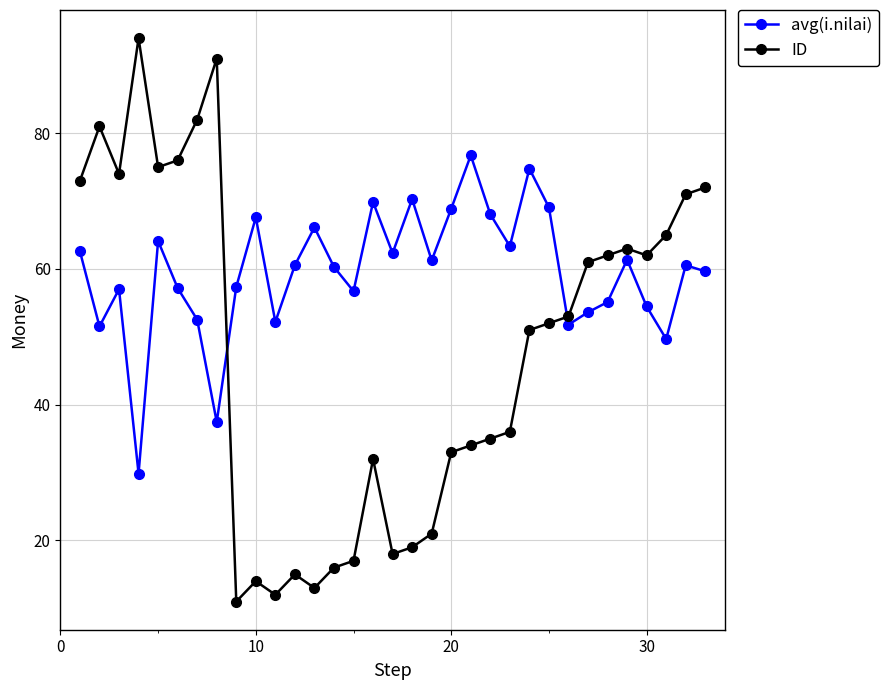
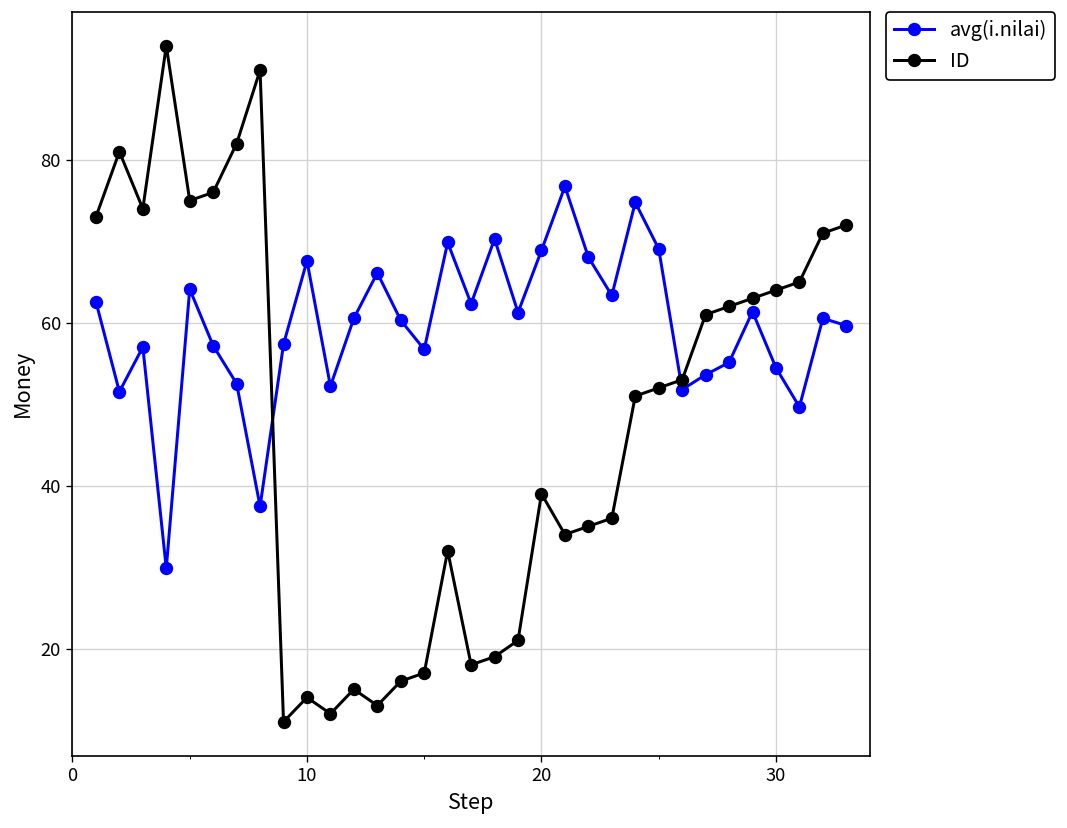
ID, 20: 33 -> 39
ID, 30: 62 -> 64
